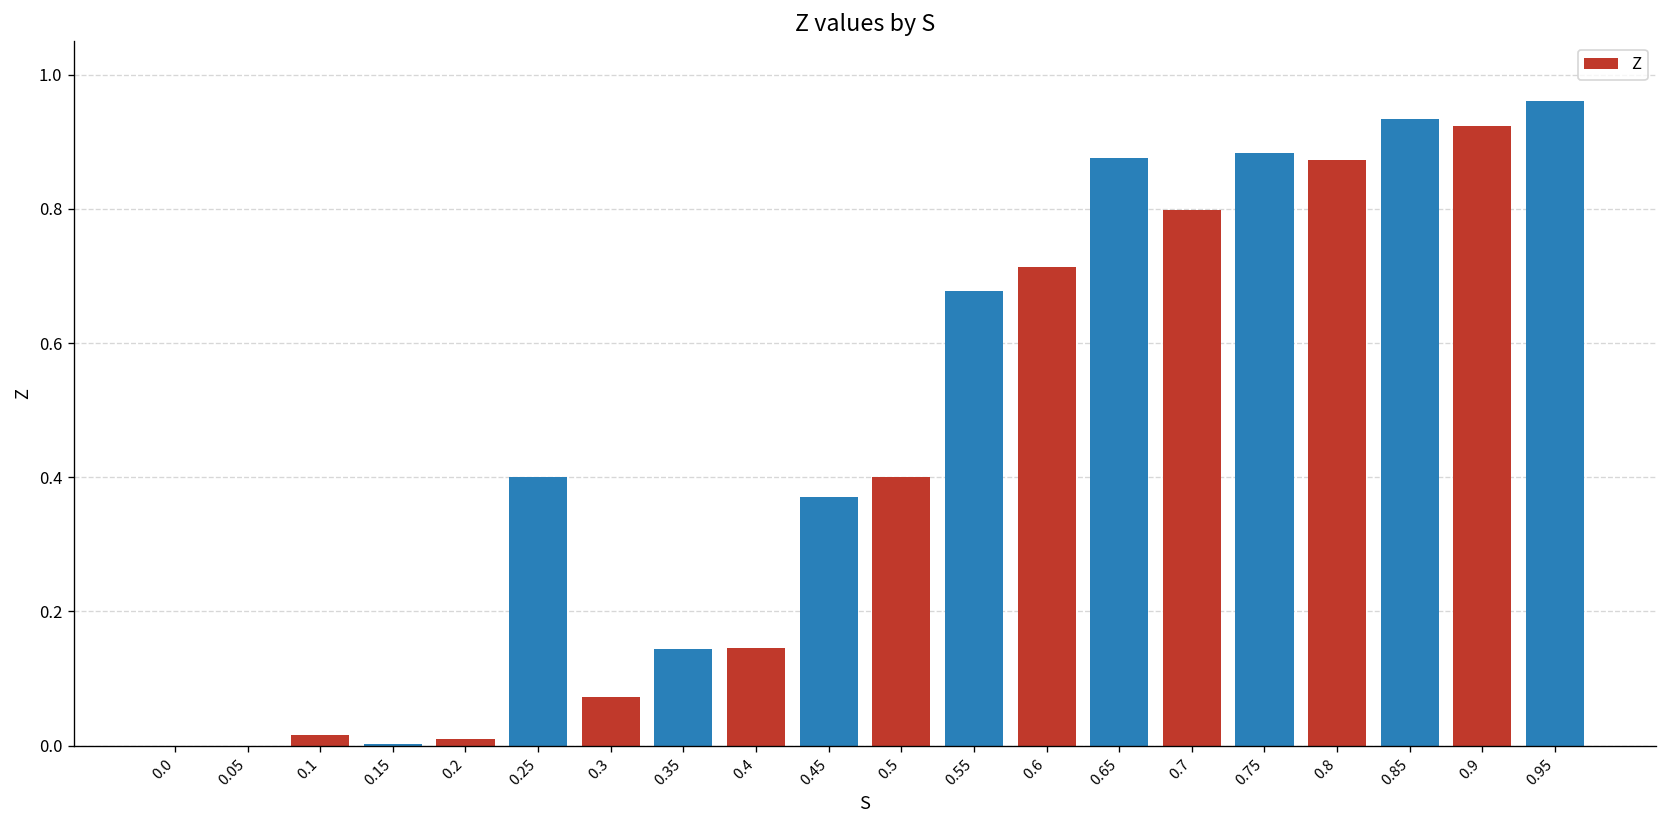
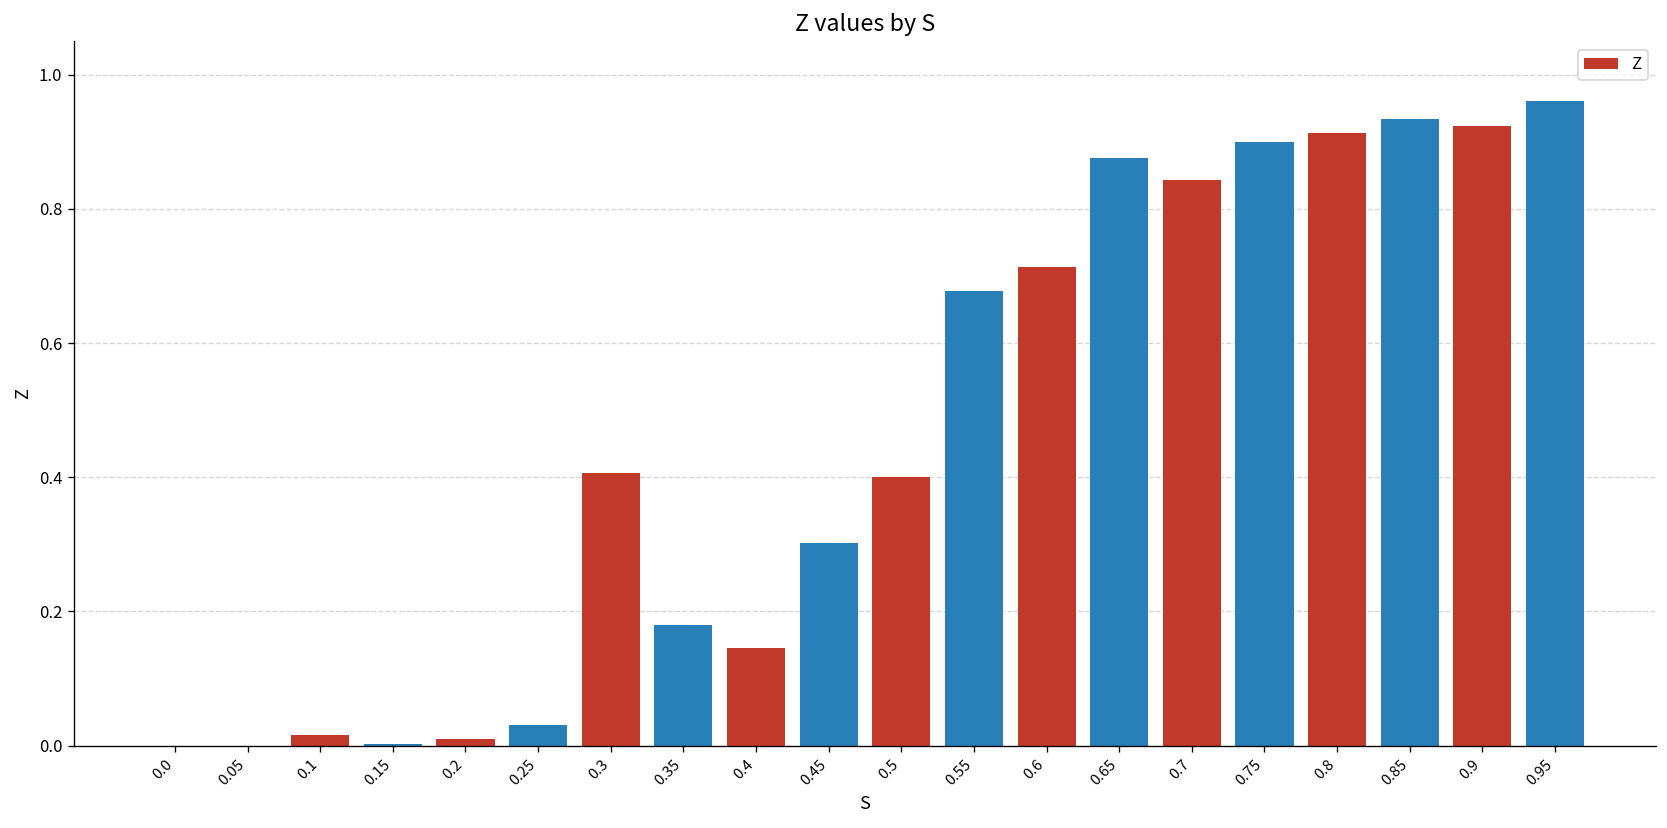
0.25: 0.40 -> 0.03
0.3: 0.07 -> 0.41
0.35: 0.14 -> 0.18
0.45: 0.37 -> 0.30
0.7: 0.80 -> 0.84
0.75: 0.88 -> 0.90
0.8: 0.87 -> 0.91
